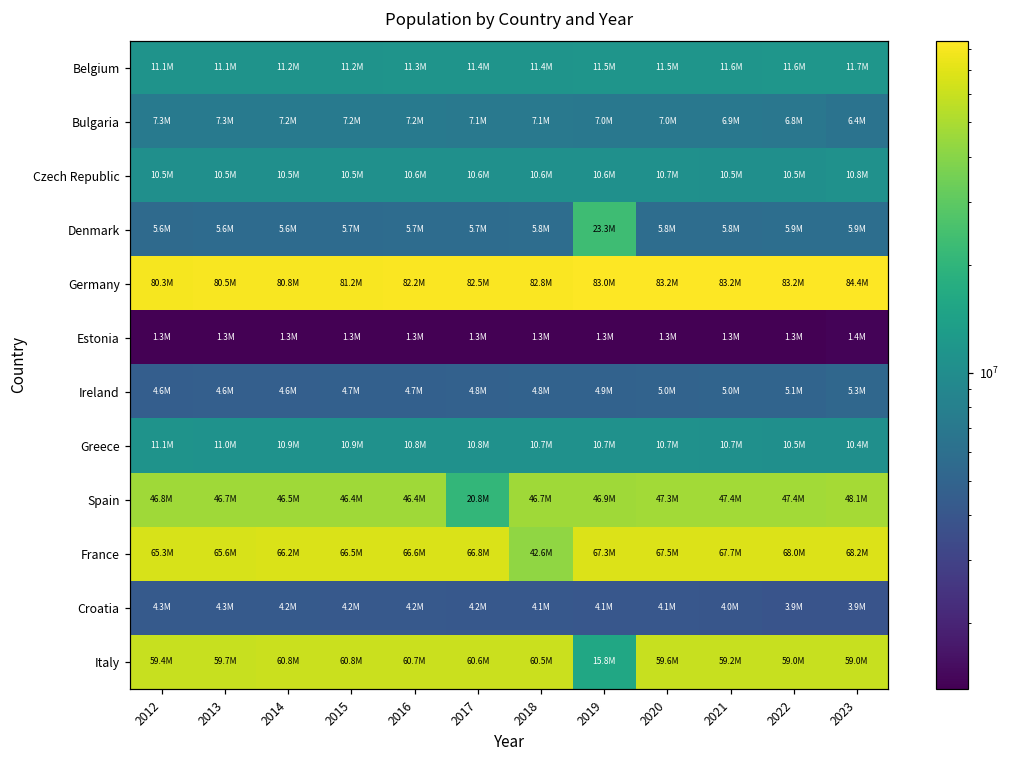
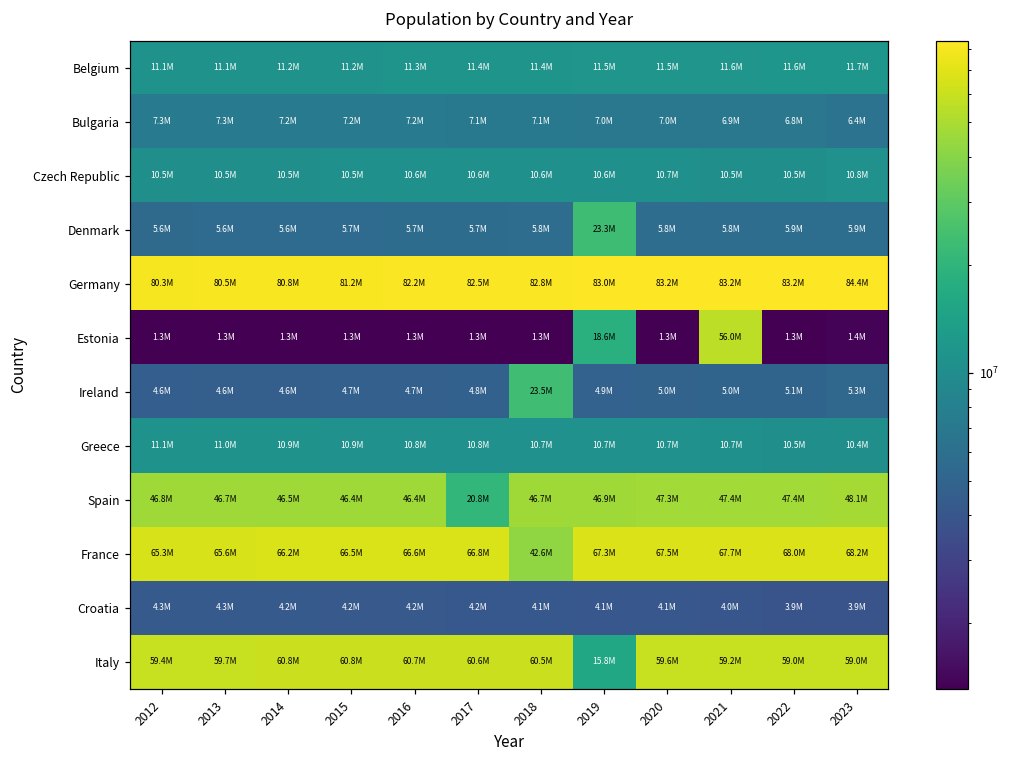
Estonia, 2019: 1.3M -> 18.6M
Estonia, 2021: 1.3M -> 56.0M
Ireland, 2018: 4.8M -> 23.5M
